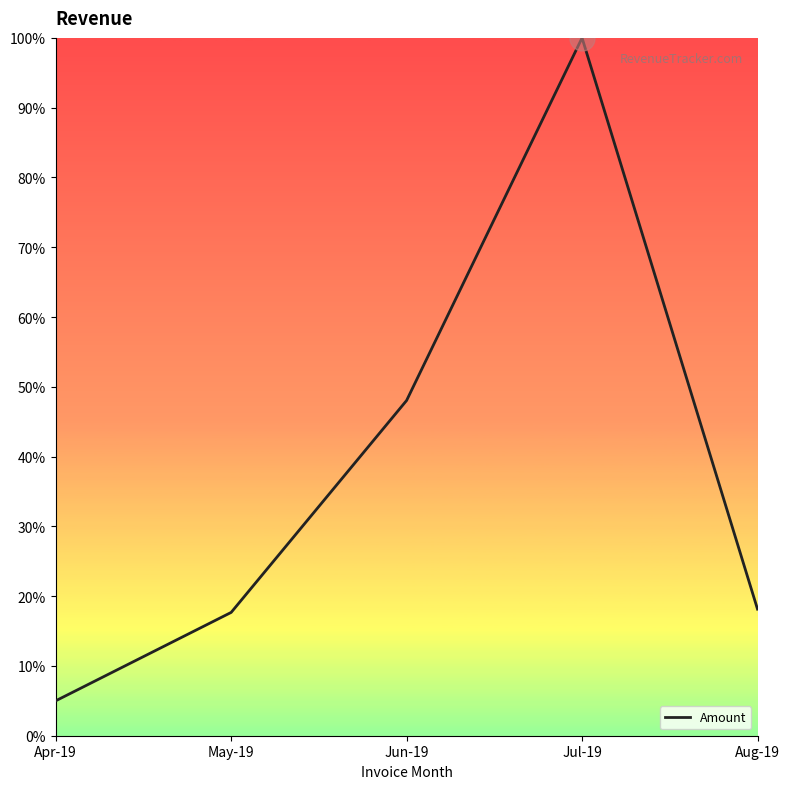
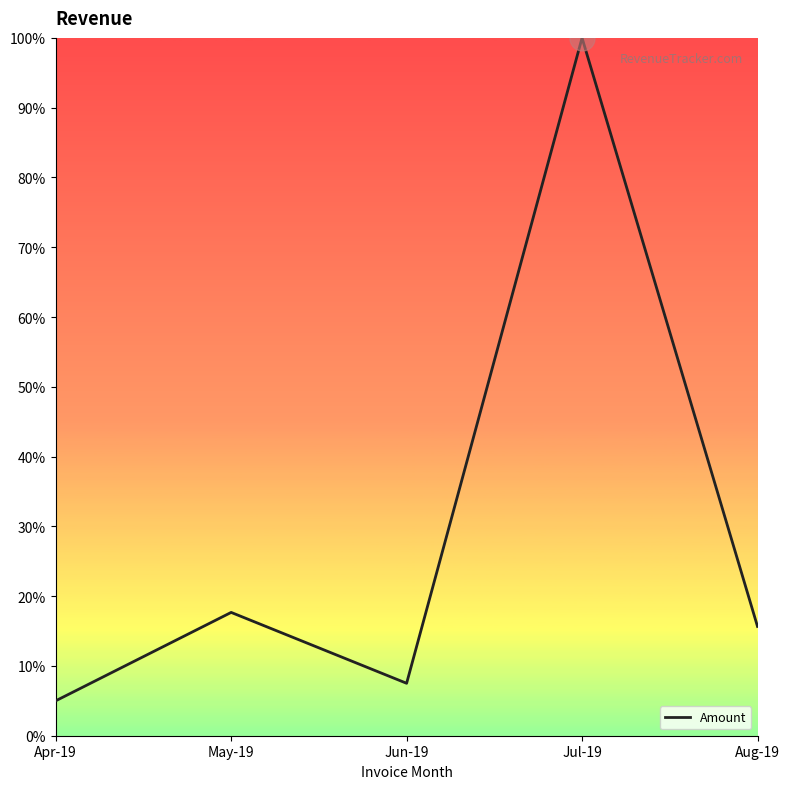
Amount, Jun-19: 48% -> 8%
Amount, Aug-19: 18% -> 16%
